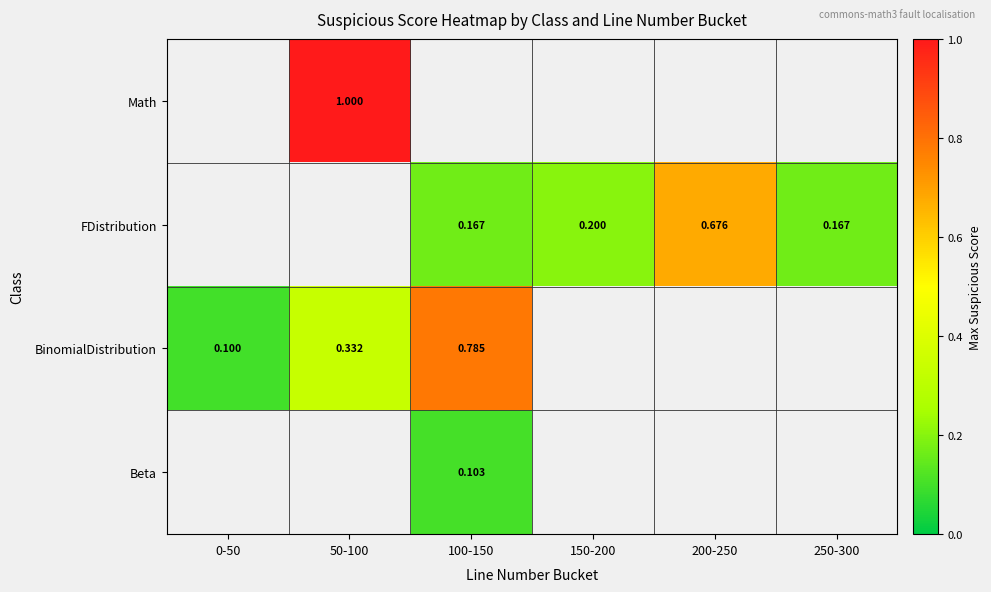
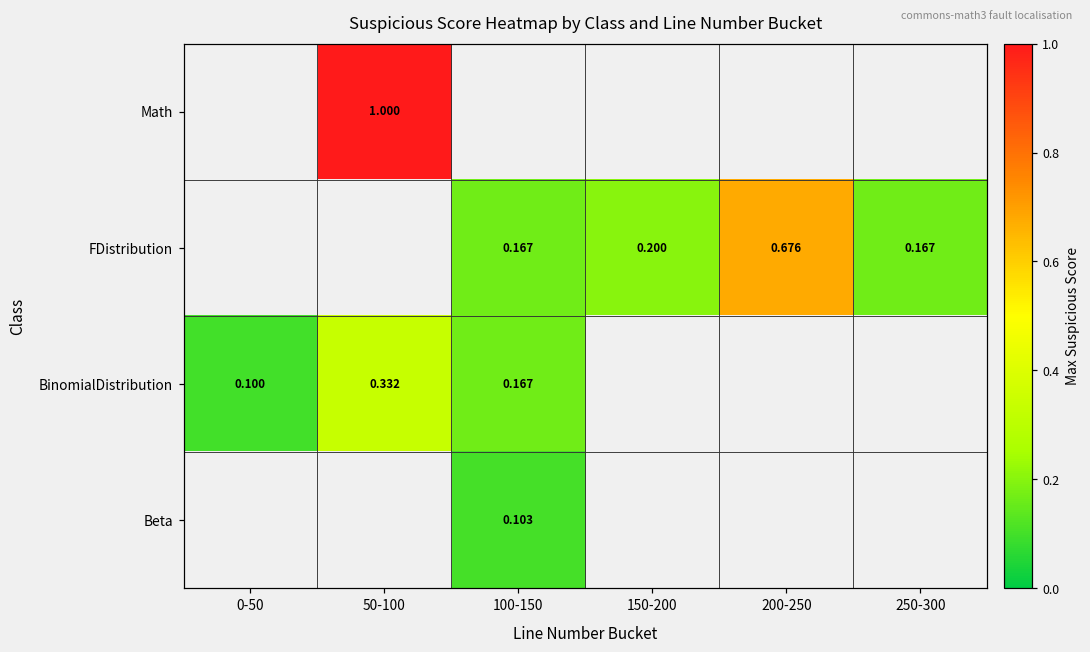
BinomialDistribution, 100-150: 0.785 -> 0.167
